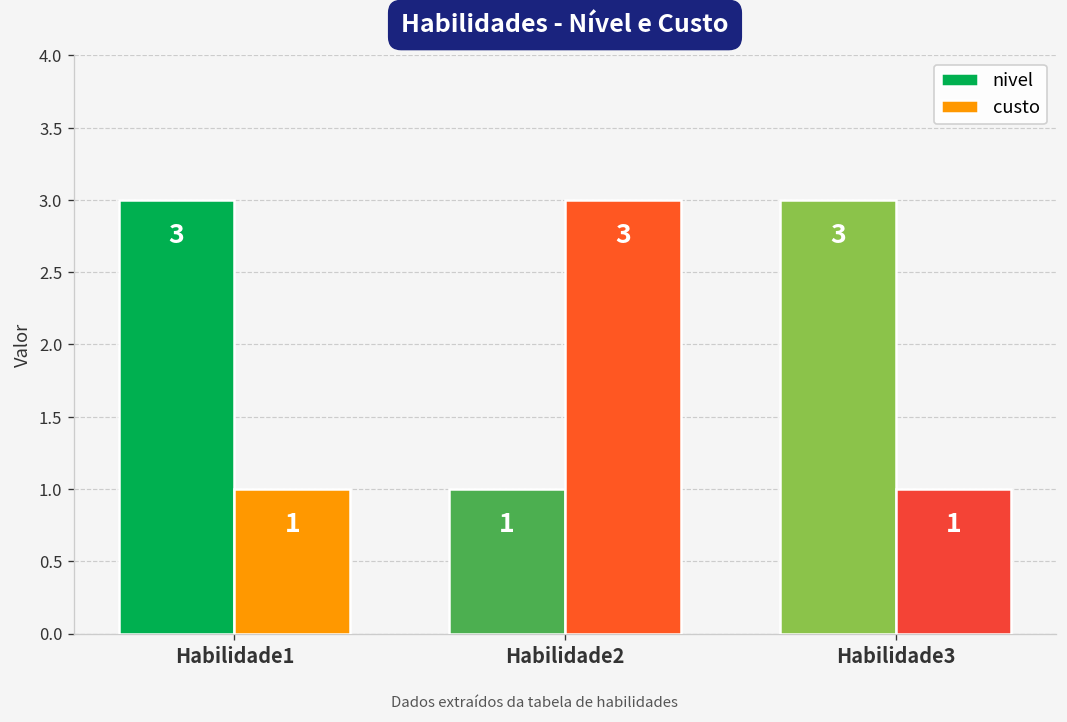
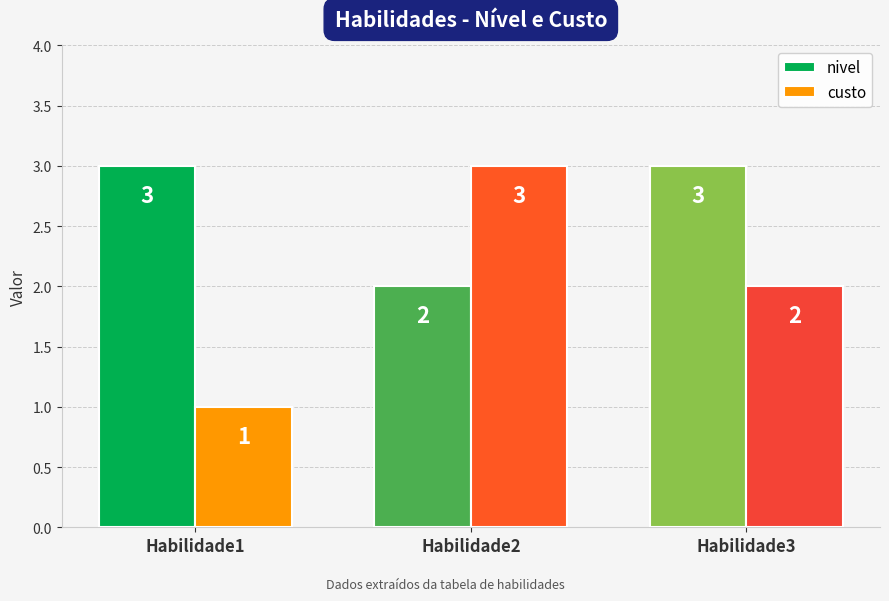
nivel, Habilidade2: 1 -> 2
custo, Habilidade3: 1 -> 2
